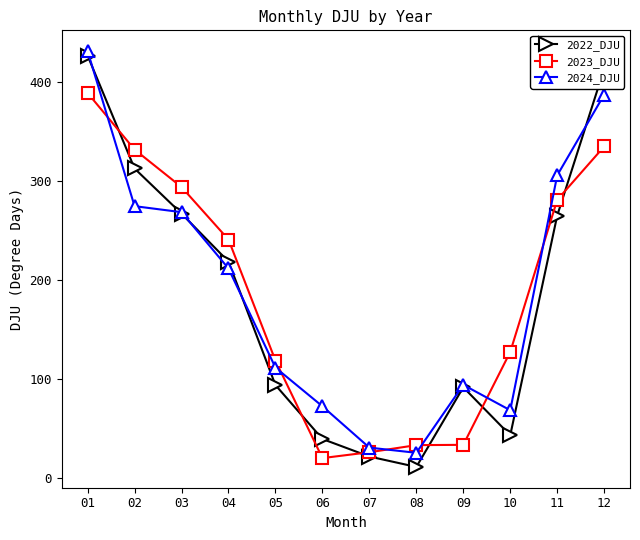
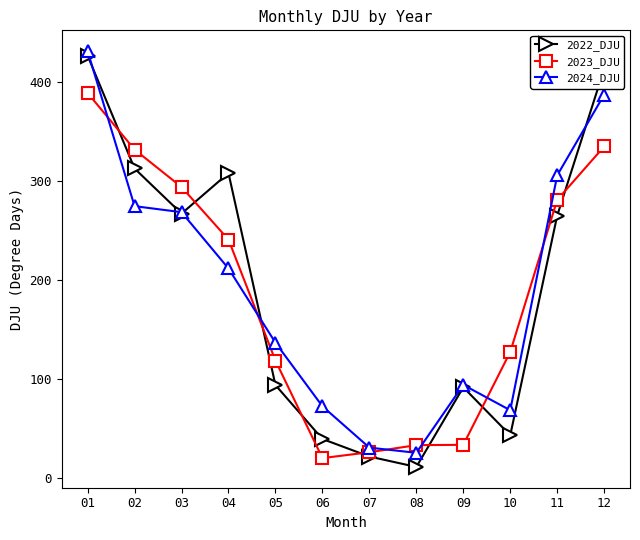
2022_DJU, 04: 220 -> 310
2024_DJU, 05: 110 -> 140
